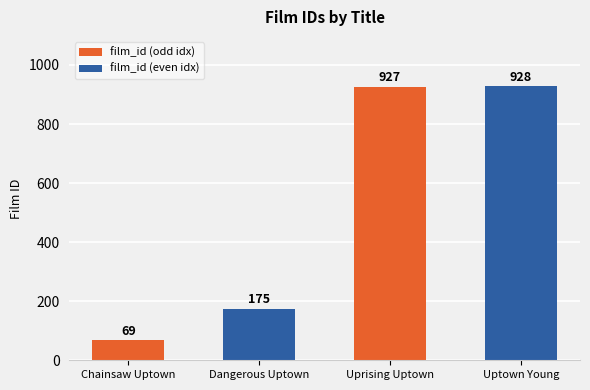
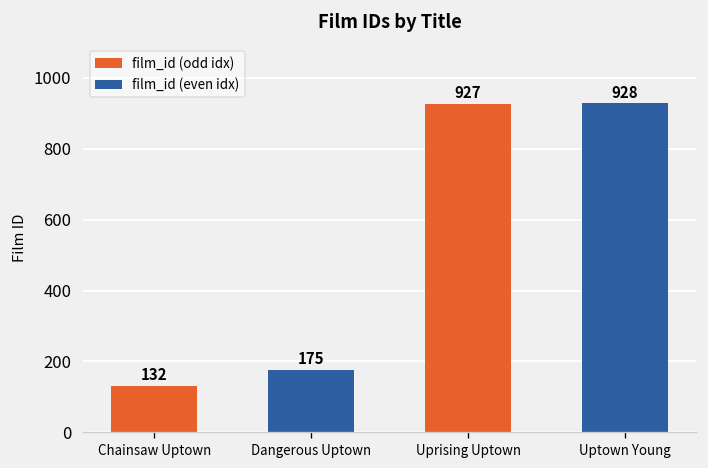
Chainsaw Uptown: 69 -> 132
